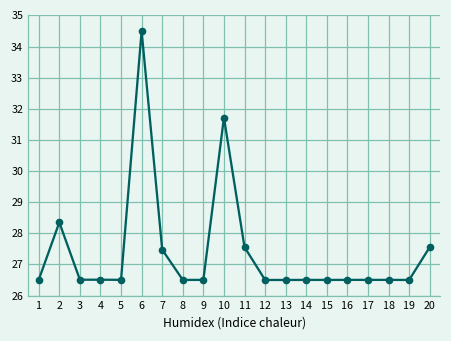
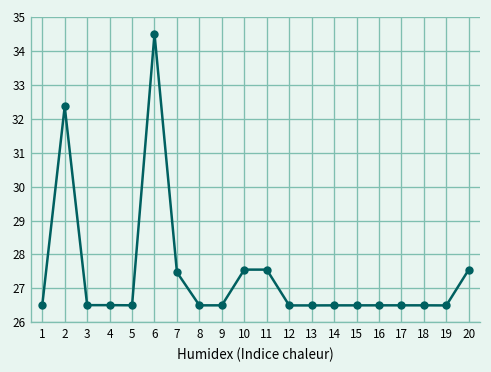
2: 28.3 -> 32.4
10: 31.7 -> 27.6
